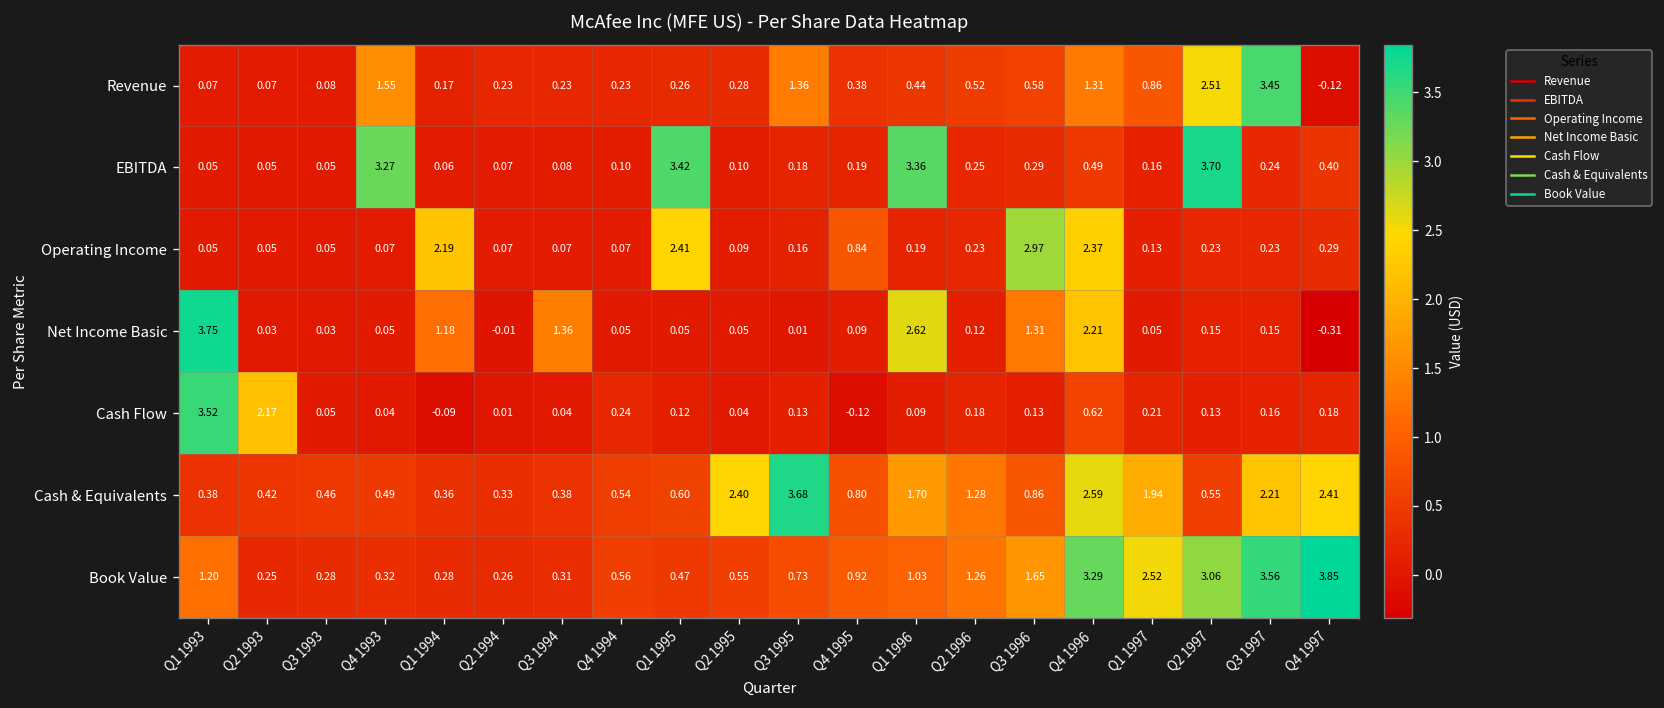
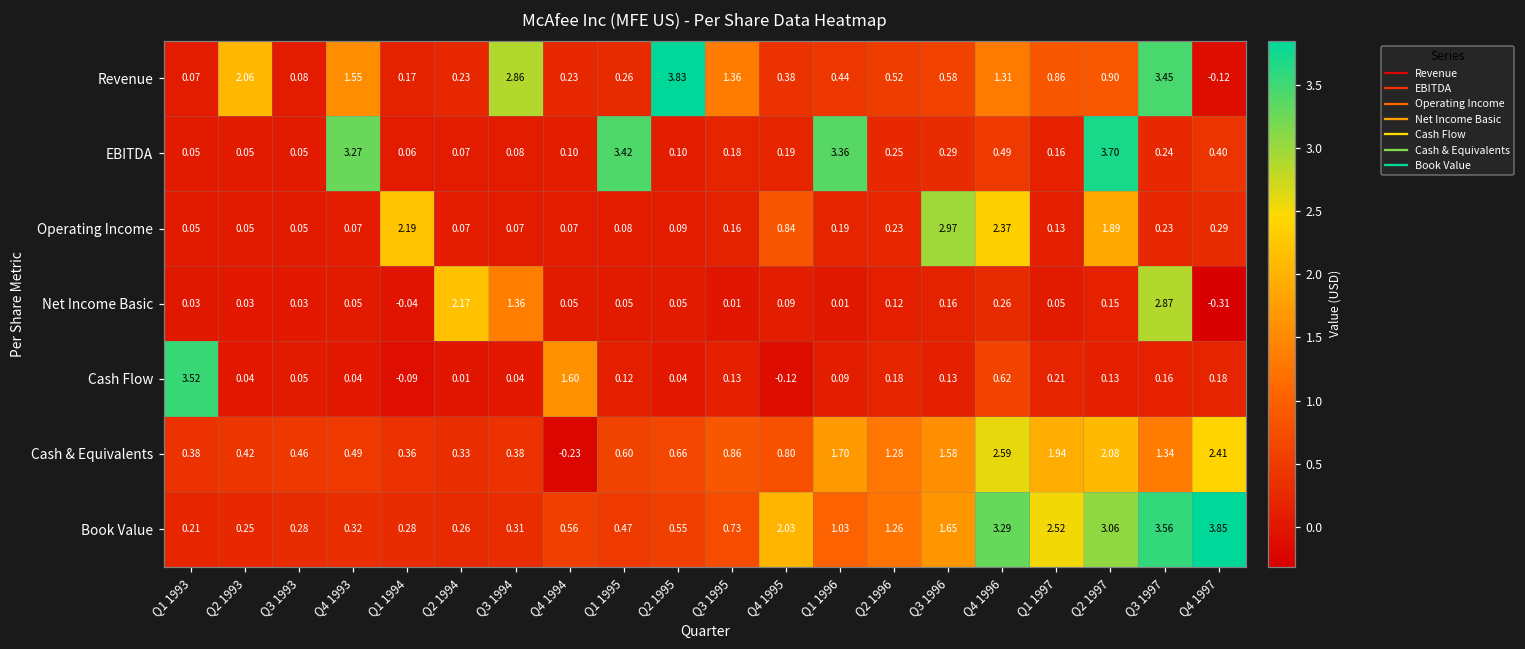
Revenue, Q2 1993: 0.07 -> 2.06
Revenue, Q3 1994: 0.23 -> 2.86
Revenue, Q2 1995: 0.28 -> 3.83
Revenue, Q2 1997: 2.51 -> 0.90
Operating Income, Q1 1995: 2.41 -> 0.08
Operating Income, Q2 1997: 0.23 -> 1.89
Net Income Basic, Q1 1993: 3.75 -> 0.03
Net Income Basic, Q1 1994: 1.18 -> -0.04
Net Income Basic, Q2 1994: -0.01 -> 2.17
Net Income Basic, Q1 1996: 2.62 -> 0.01
Net Income Basic, Q3 1996: 1.31 -> 0.16
Net Income Basic, Q4 1996: 2.21 -> 0.26
Net Income Basic, Q3 1997: 0.15 -> 2.87
Cash Flow, Q2 1993: 2.17 -> 0.04
Cash Flow, Q4 1994: 0.24 -> 1.60
Cash & Equivalents, Q4 1994: 0.54 -> -0.23
Cash & Equivalents, Q2 1995: 2.40 -> 0.66
Cash & Equivalents, Q3 1995: 3.68 -> 0.86
Cash & Equivalents, Q3 1996: 0.86 -> 1.58
Cash & Equivalents, Q2 1997: 0.55 -> 2.08
Cash & Equivalents, Q3 1997: 2.21 -> 1.34
Book Value, Q1 1993: 1.20 -> 0.21
Book Value, Q4 1995: 0.92 -> 2.03
